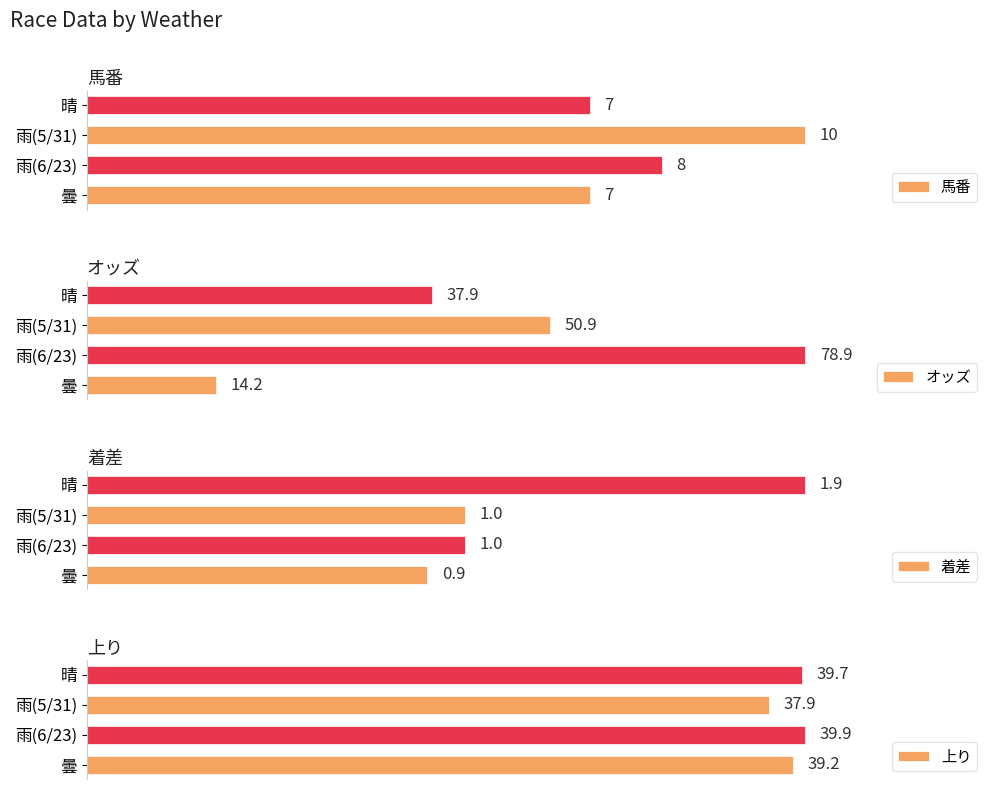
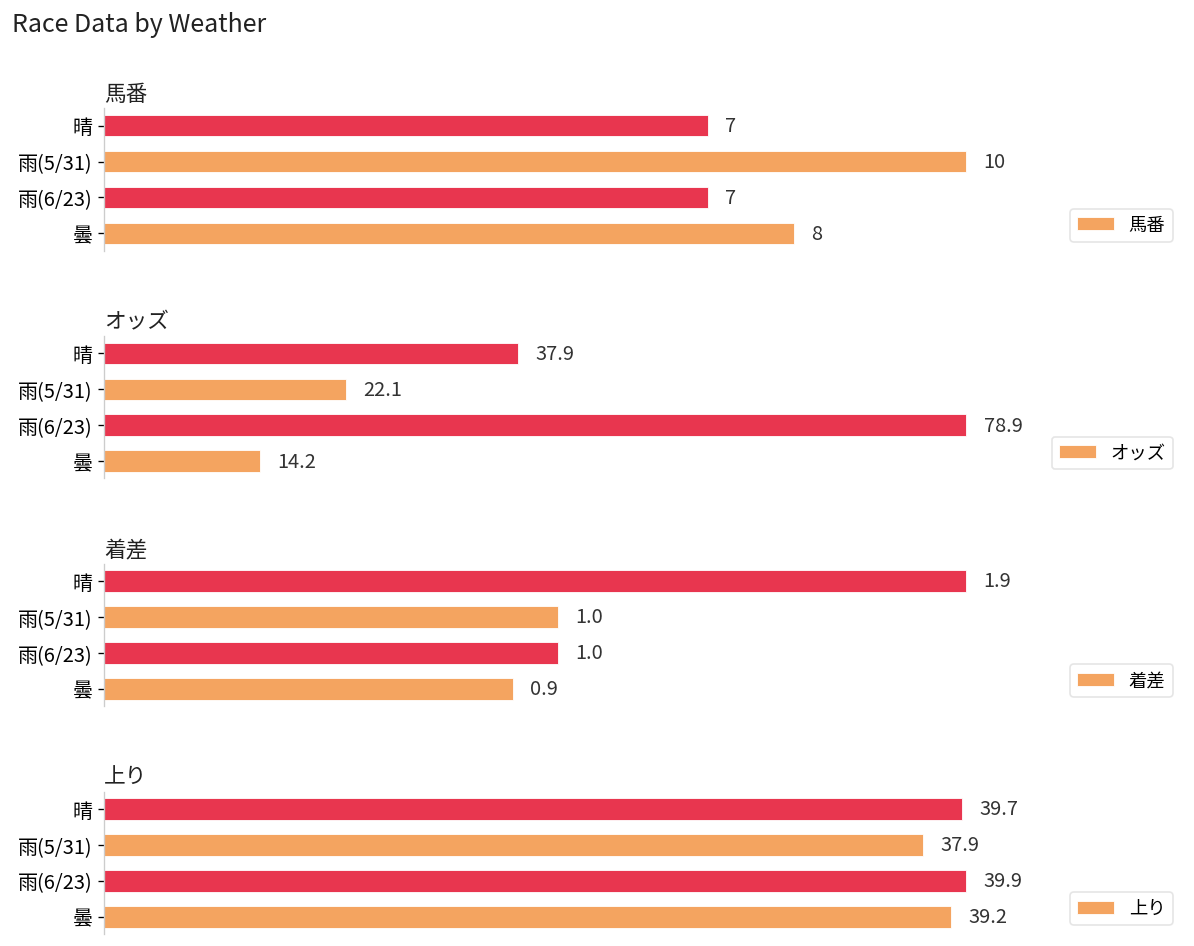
馬番, 雨(6/23): 8 -> 7
馬番, 曇: 7 -> 8
オッズ, 雨(5/31): 50.9 -> 22.1
